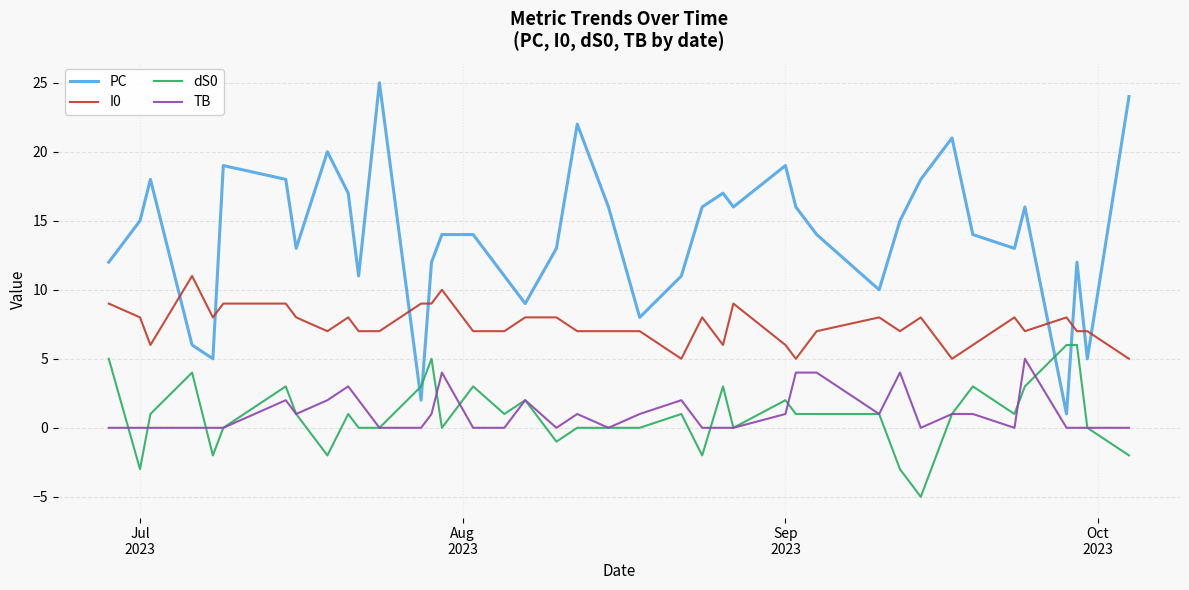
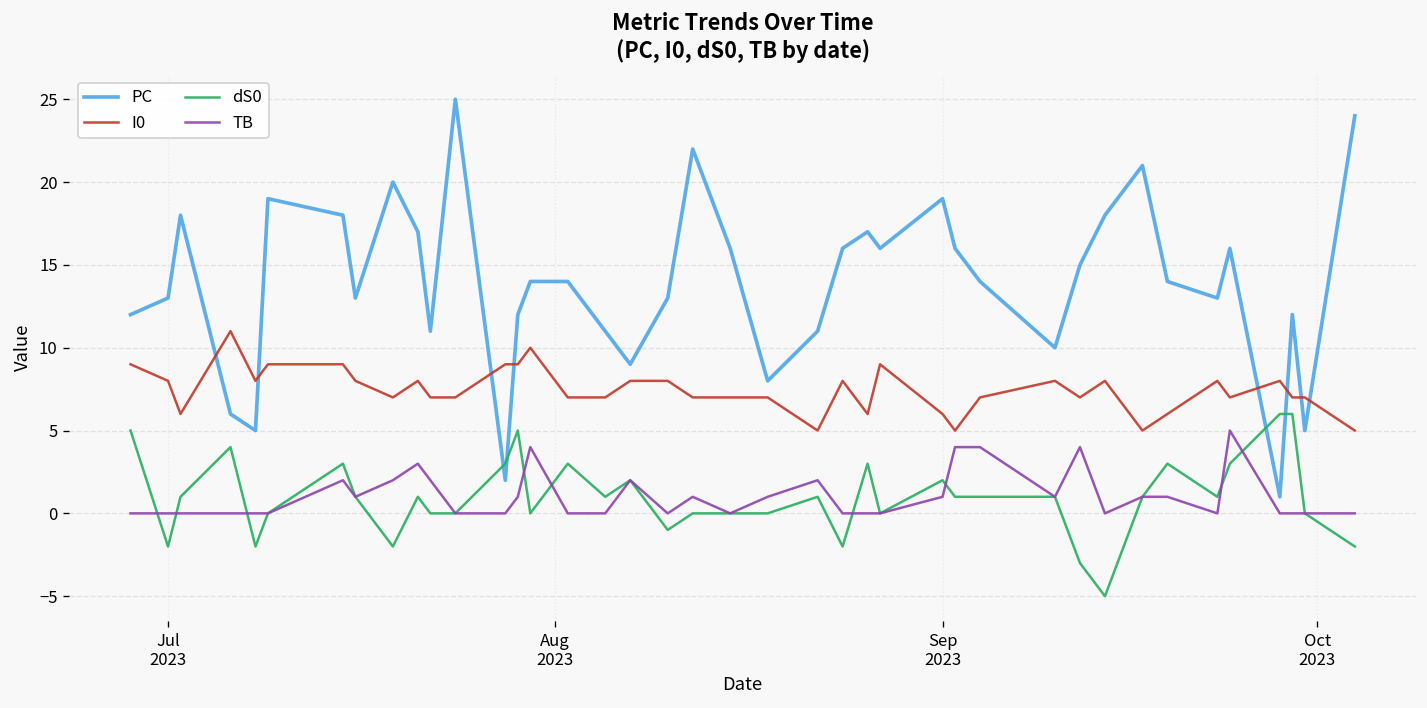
PC, Jul 2023: 15 -> 13
dS0, Jul 2023: -3 -> -2
